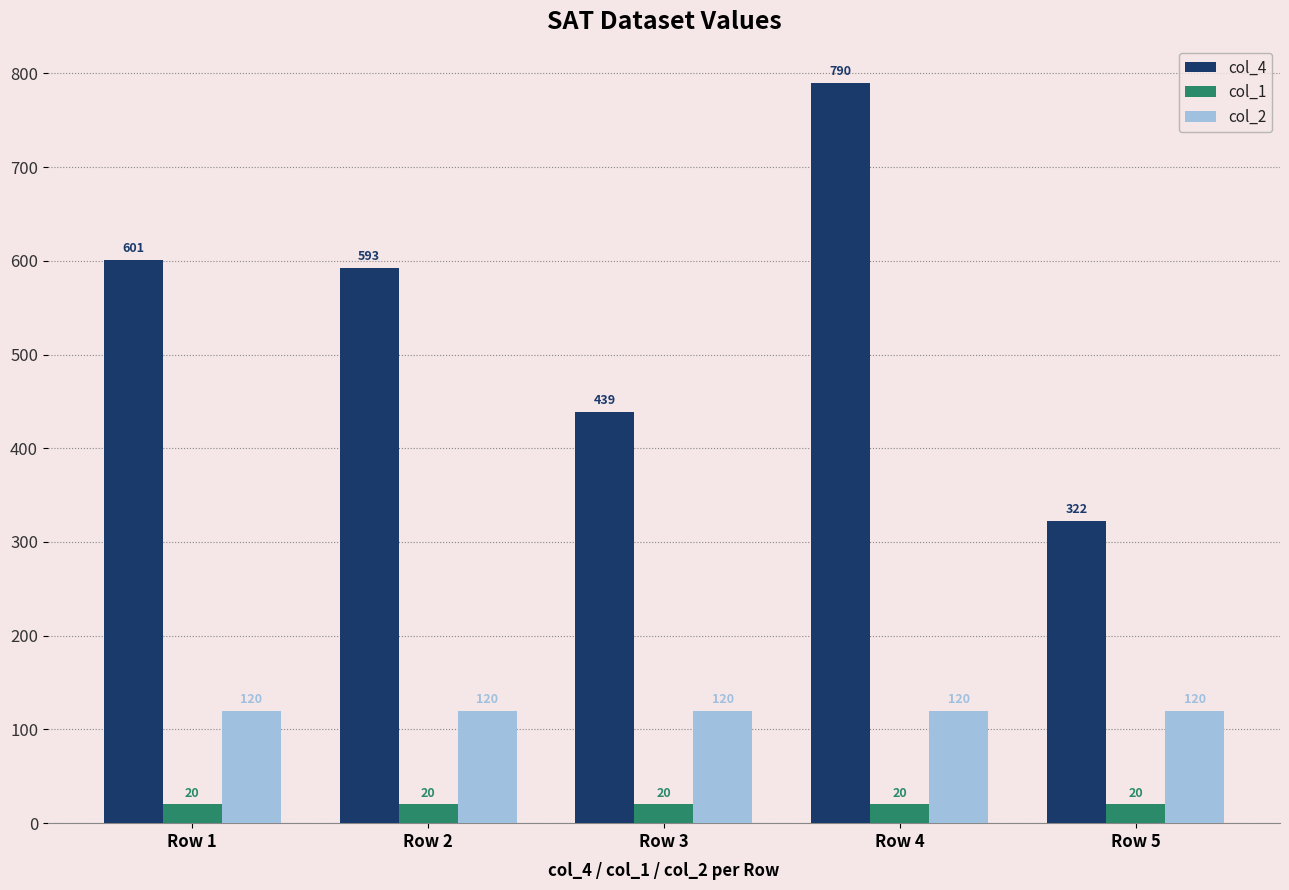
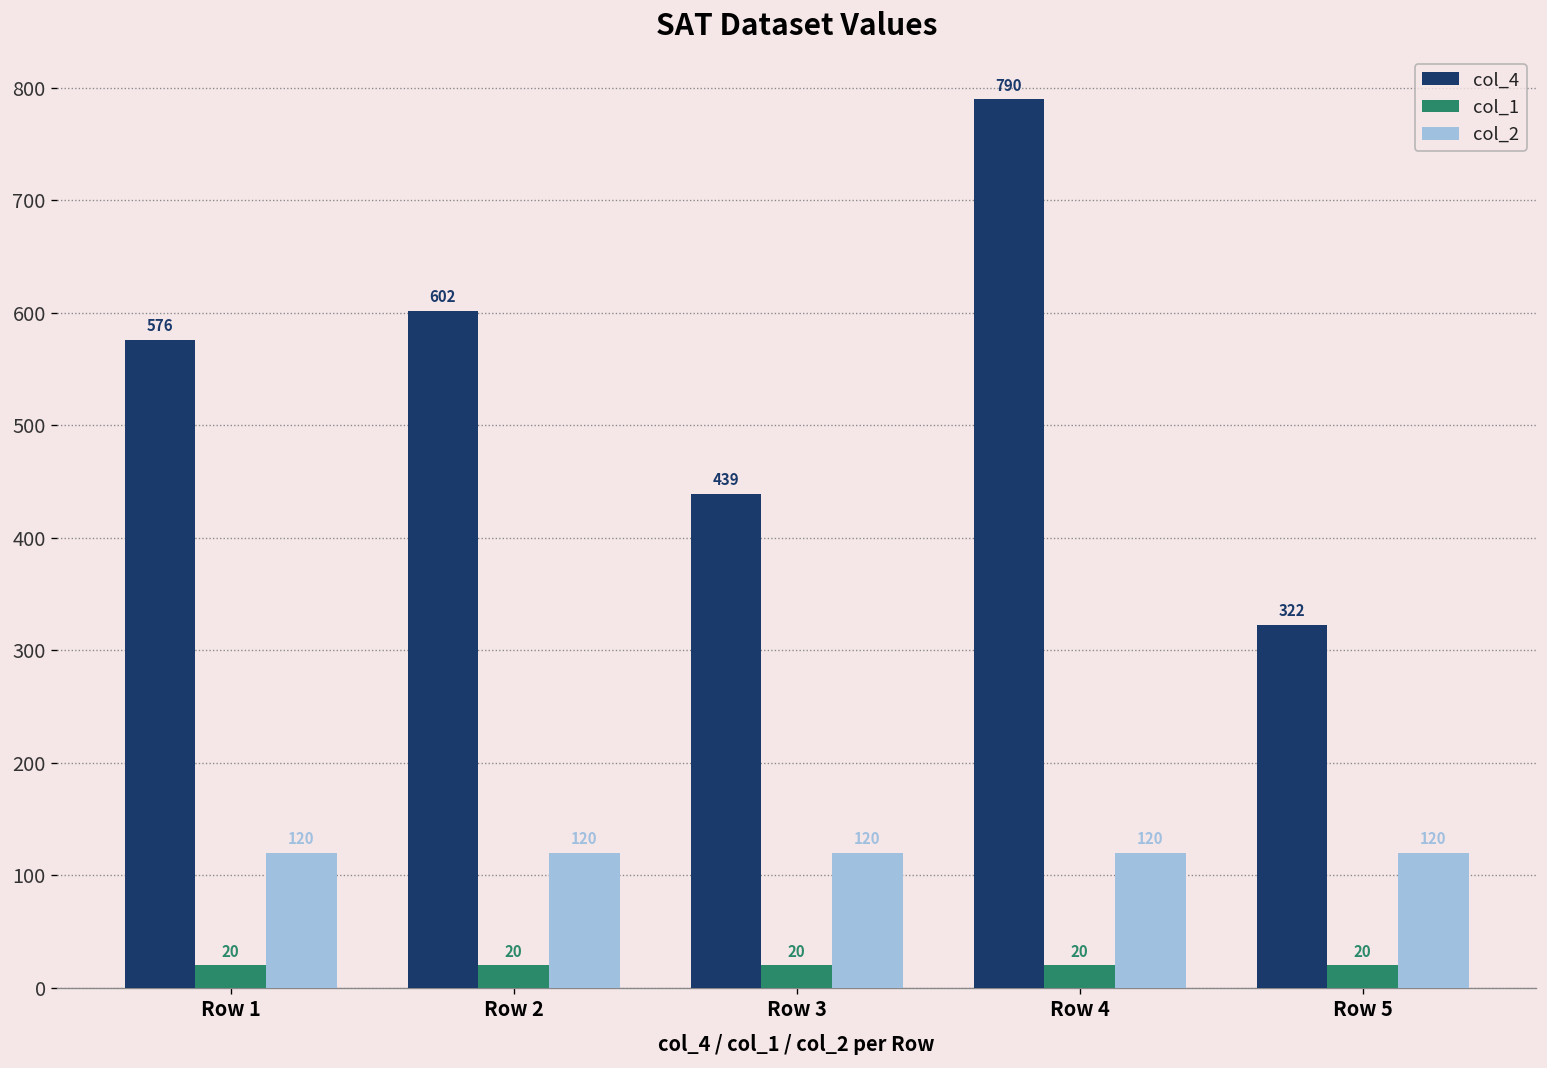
col_4, Row 1: 601 -> 576
col_4, Row 2: 593 -> 602
